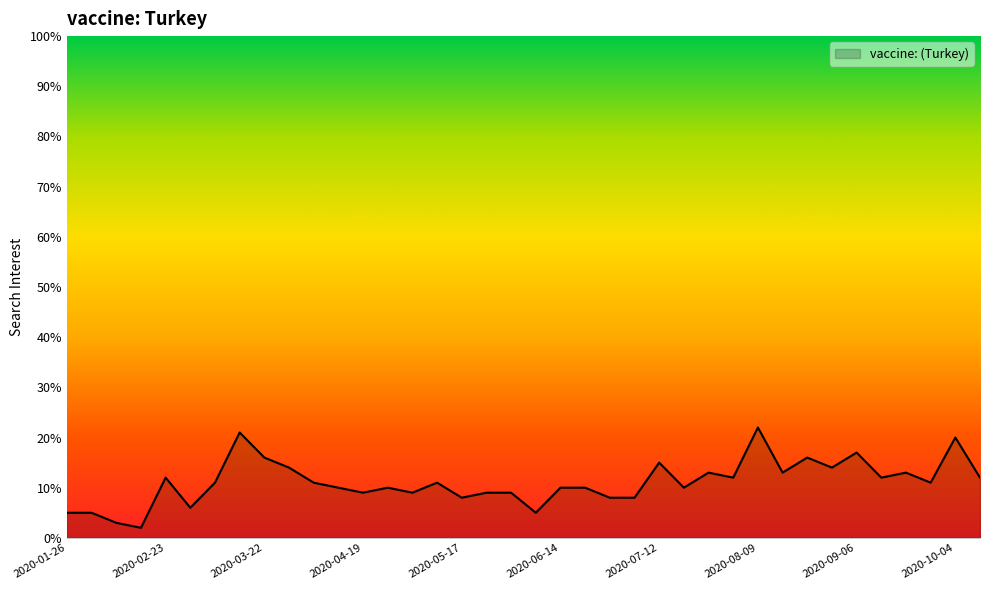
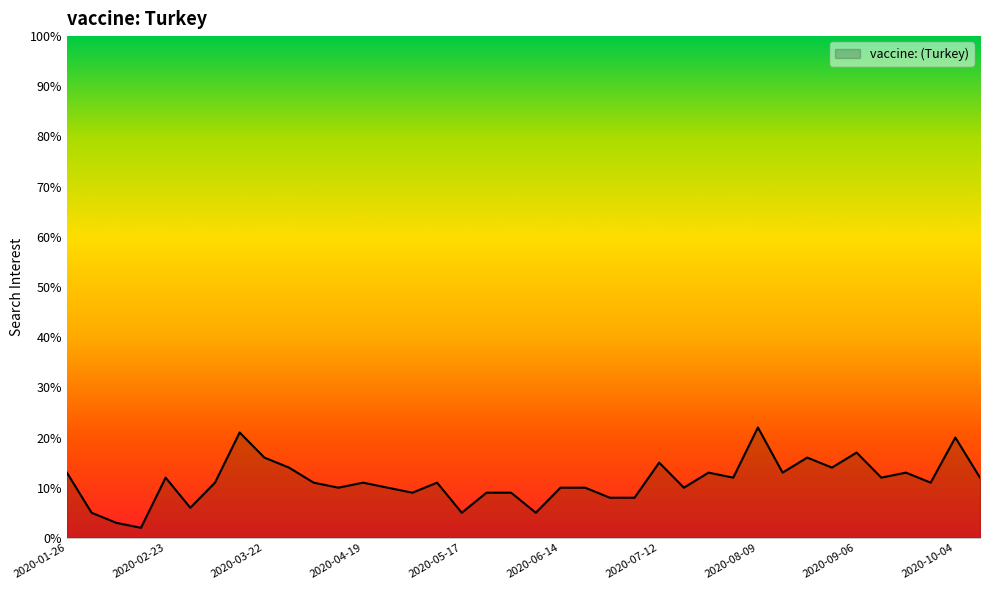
2020-01-26: 5% -> 13%
2020-04-19: 9% -> 11%
2020-05-17: 8% -> 5%
